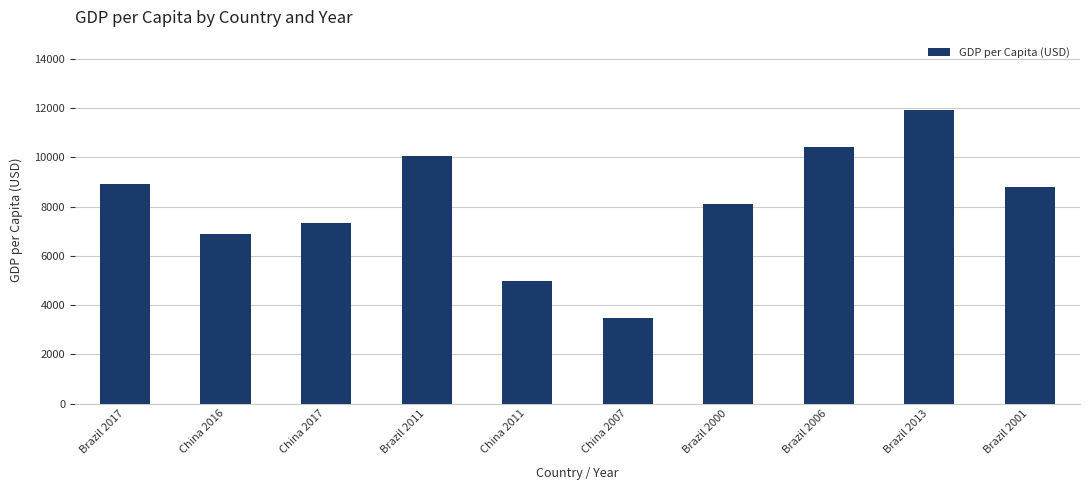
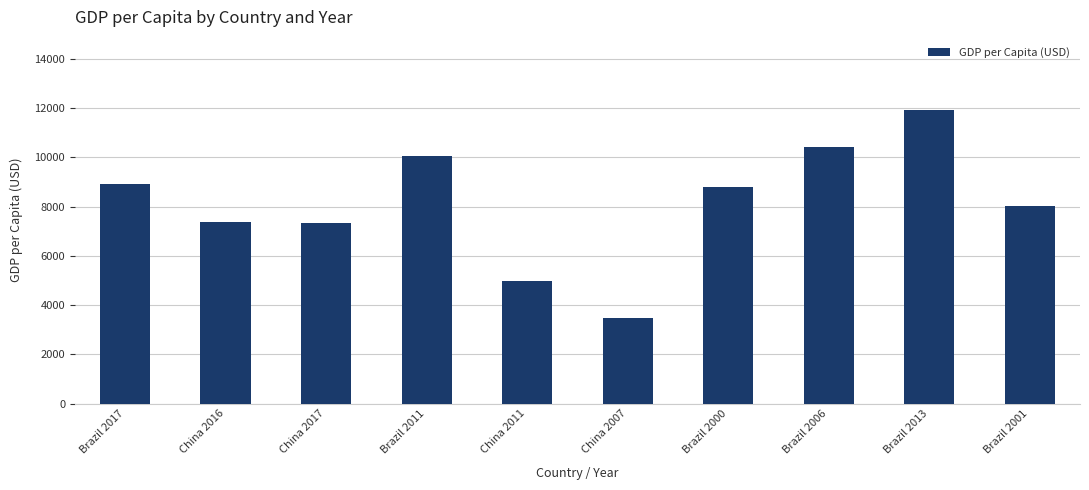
China 2016: 6900 -> 7400
Brazil 2000: 8100 -> 8800
Brazil 2001: 8800 -> 8000
